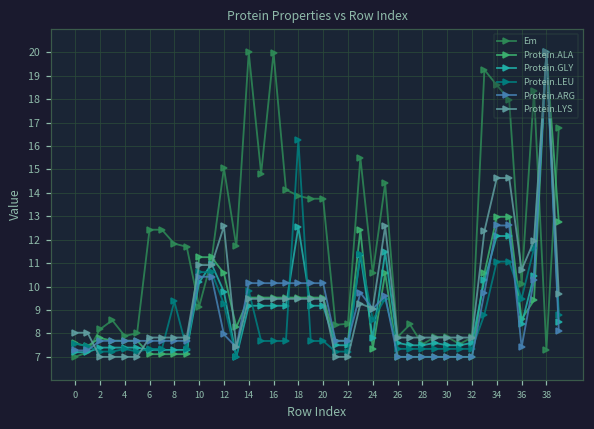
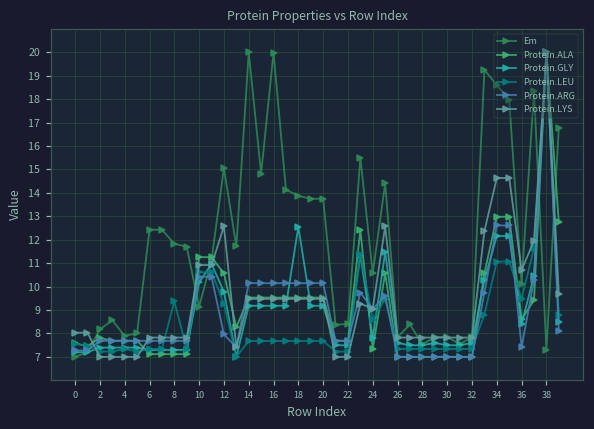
Protein.LEU, 14: 9.8 -> 7.7
Protein.LEU, 18: 16.3 -> 7.7
